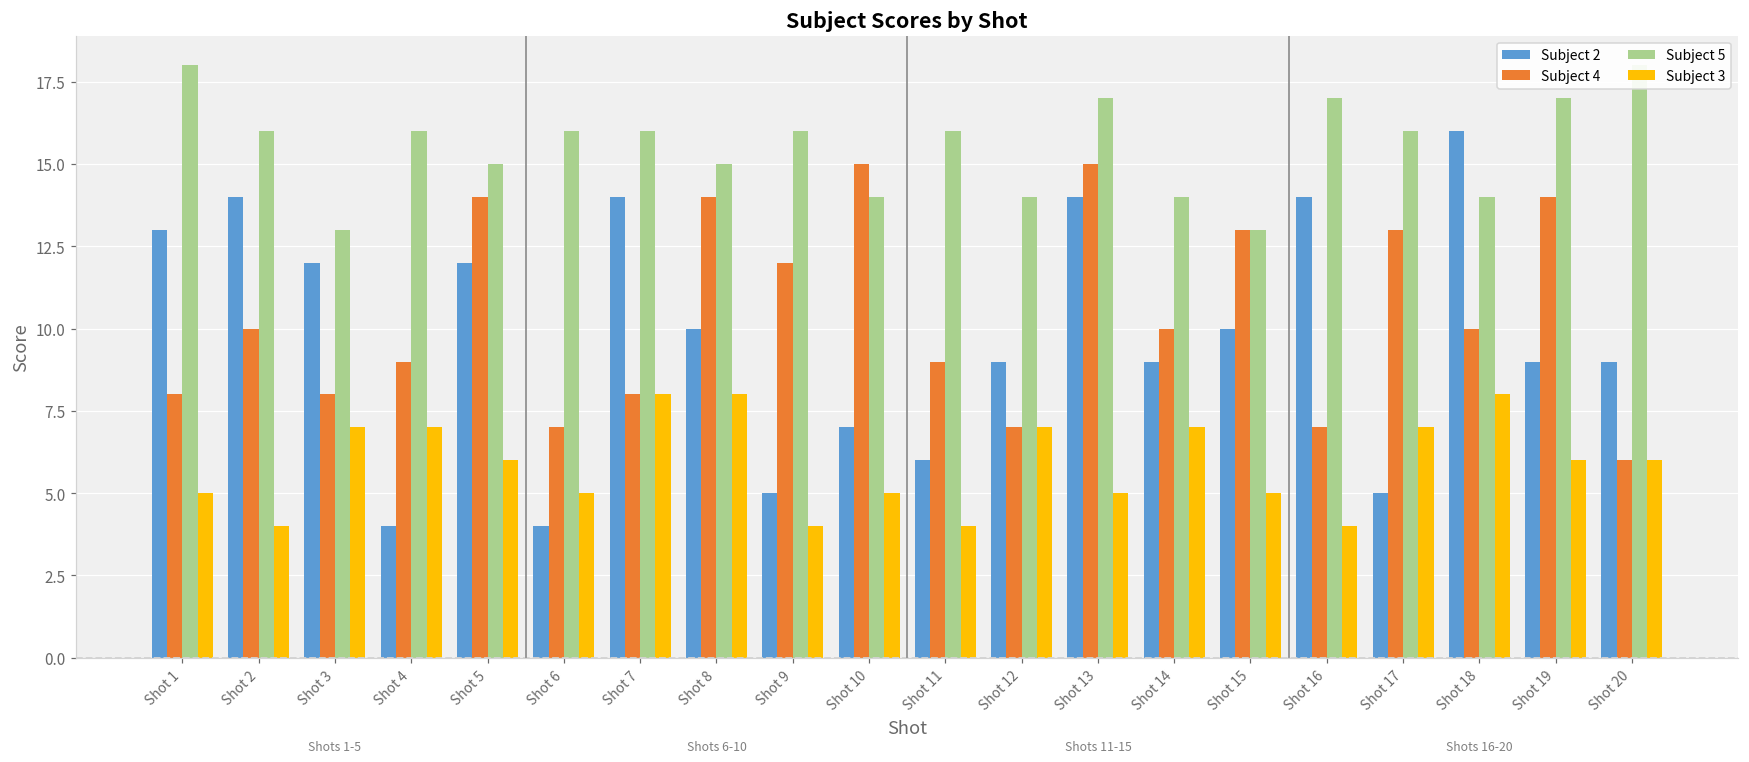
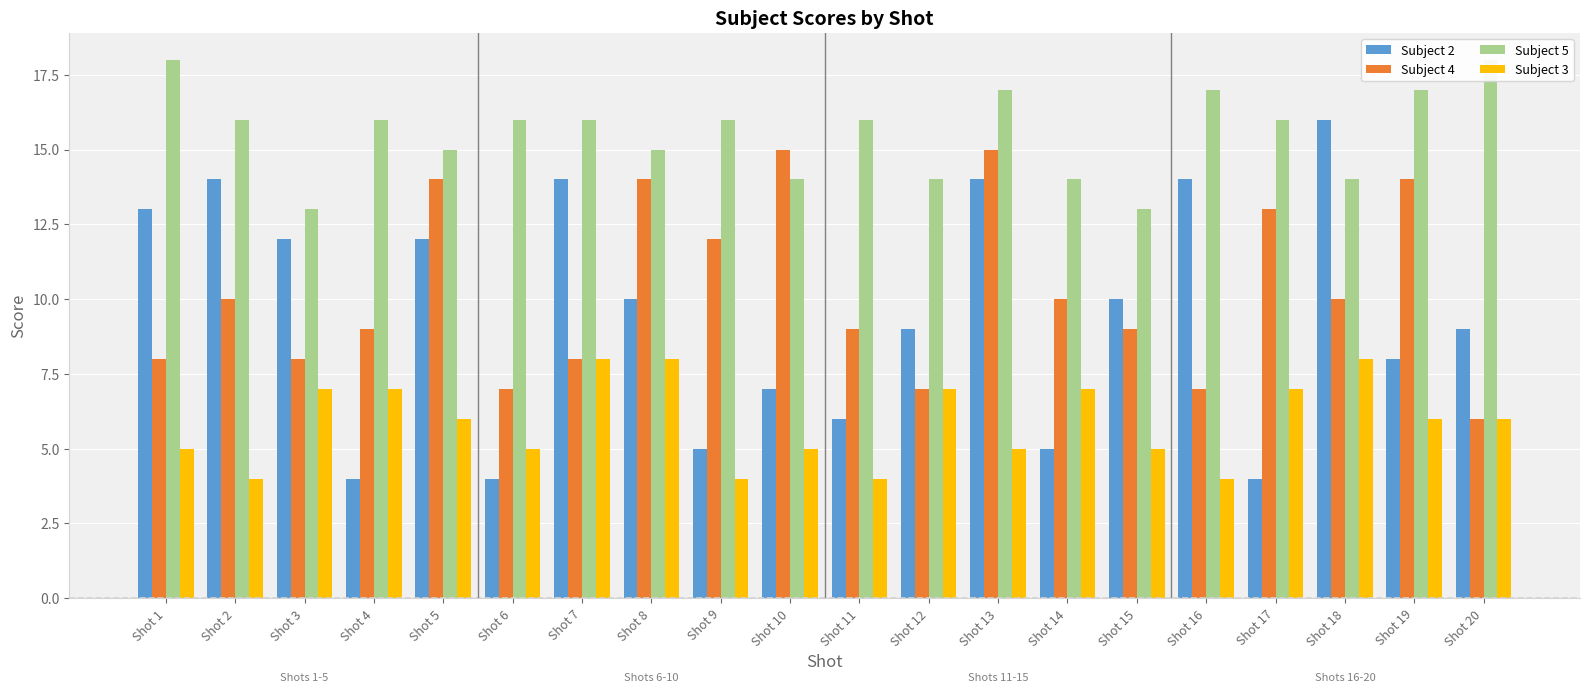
Subject 2, Shot 14: 9 -> 5
Subject 4, Shot 15: 13 -> 9
Subject 2, Shot 17: 5 -> 4
Subject 2, Shot 19: 9 -> 8
